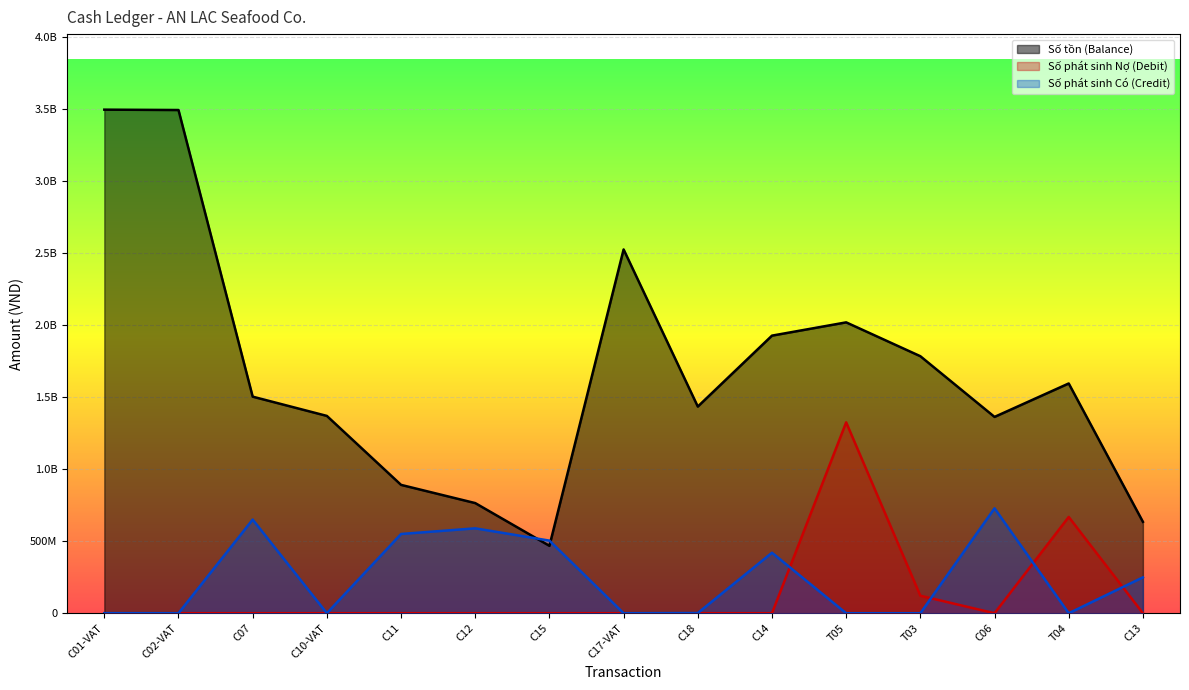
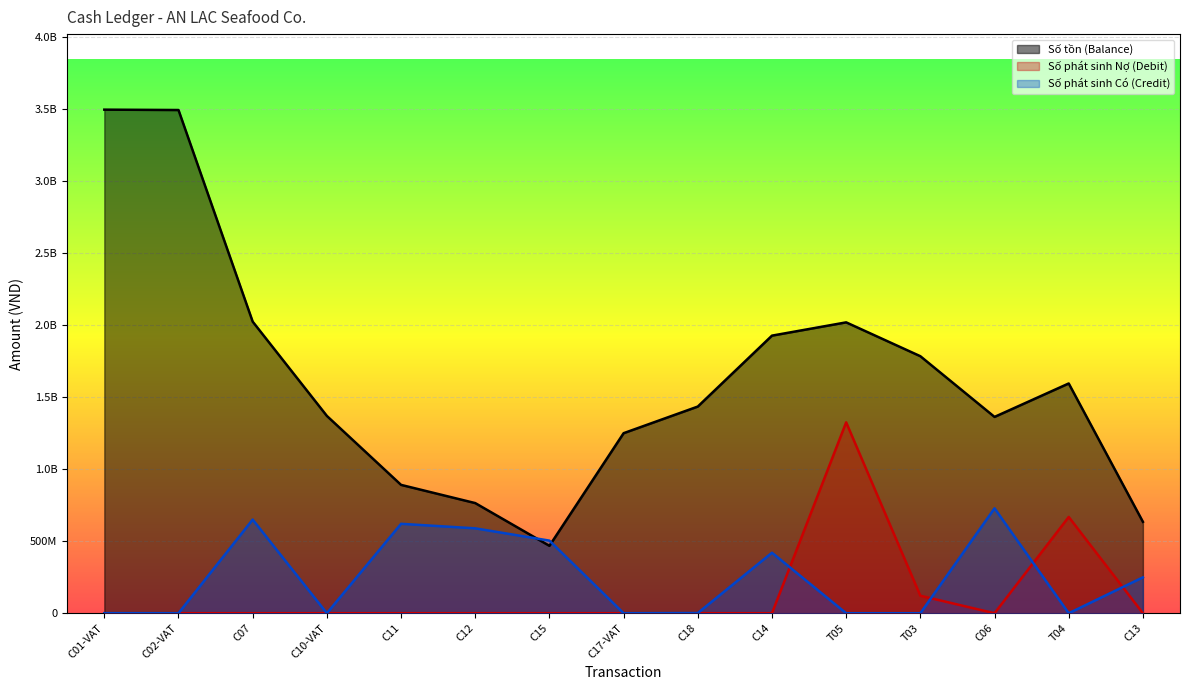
Số tồn (Balance), C07: 1500000000 -> 2020000000
Số phát sinh Có (Credit), C11: 550000000 -> 620000000
Số tồn (Balance), C17-VAT: 2520000000 -> 1250000000
